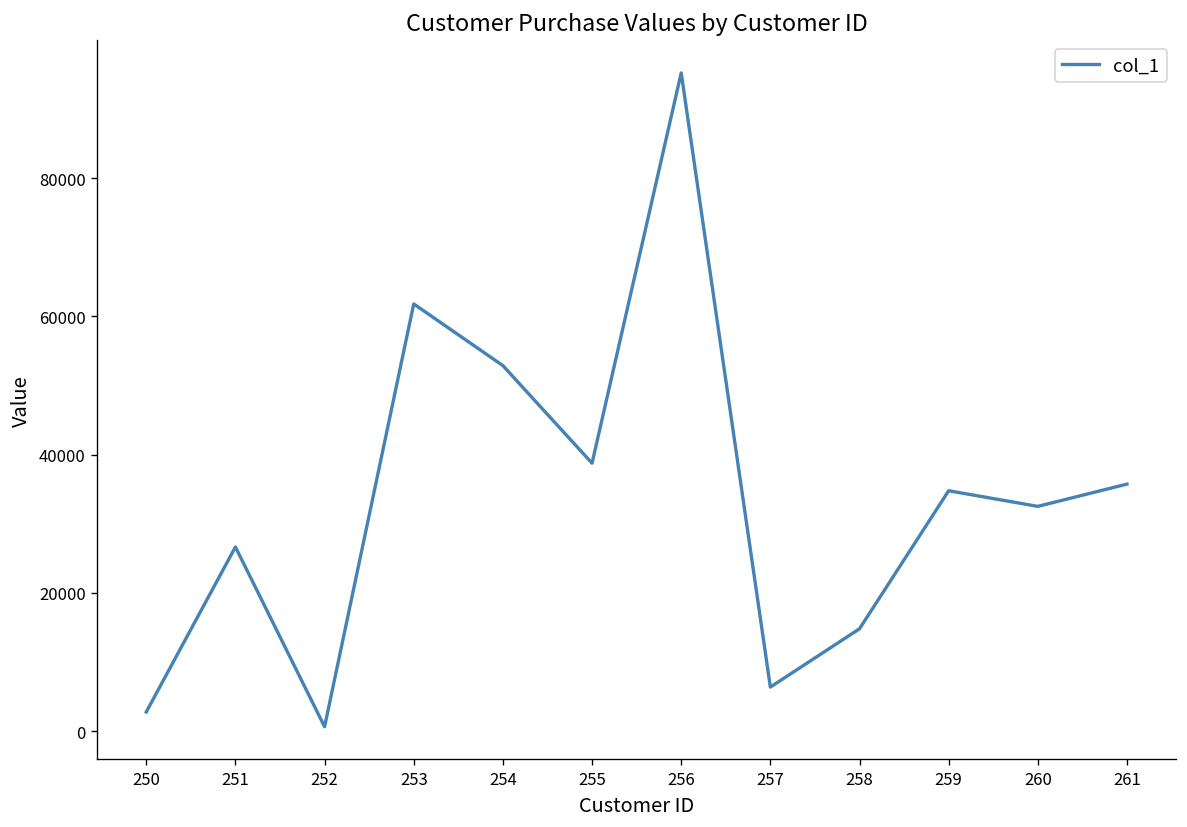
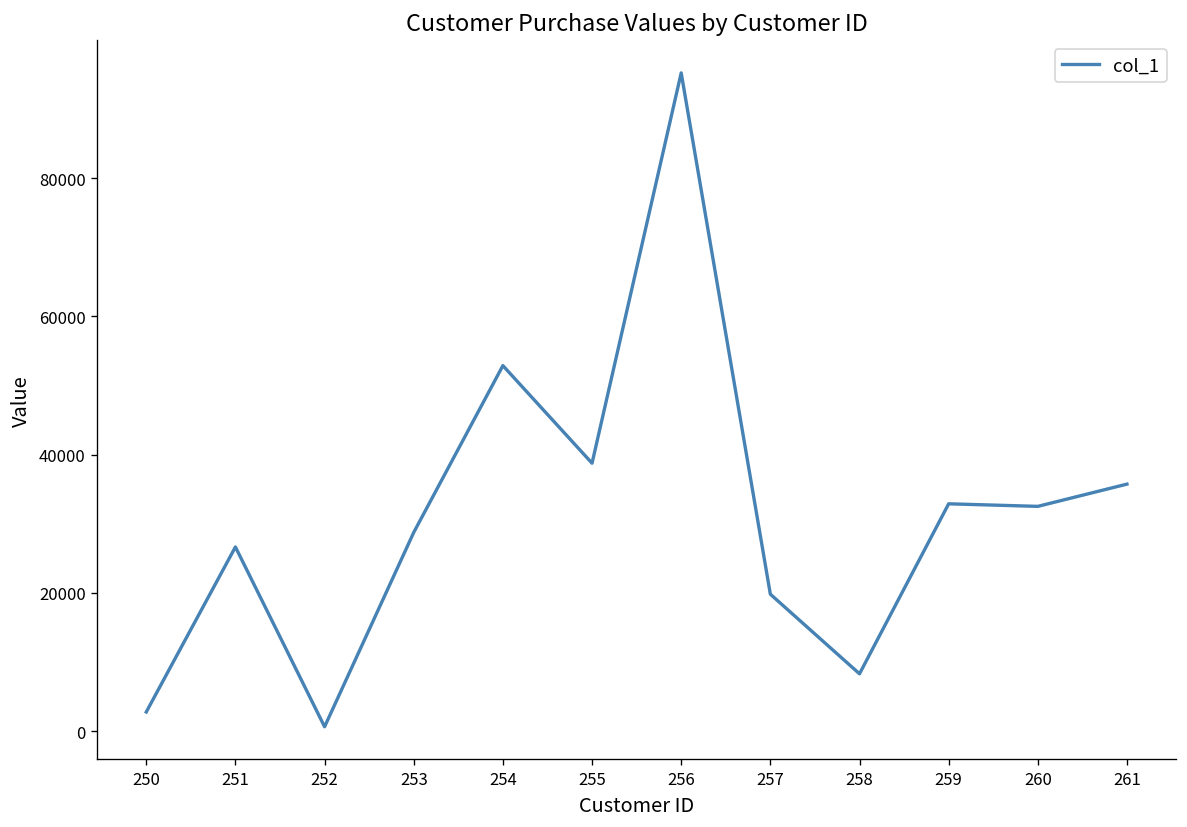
253: 62000 -> 29000
257: 6000 -> 20000
258: 15000 -> 8000
259: 35000 -> 33000
